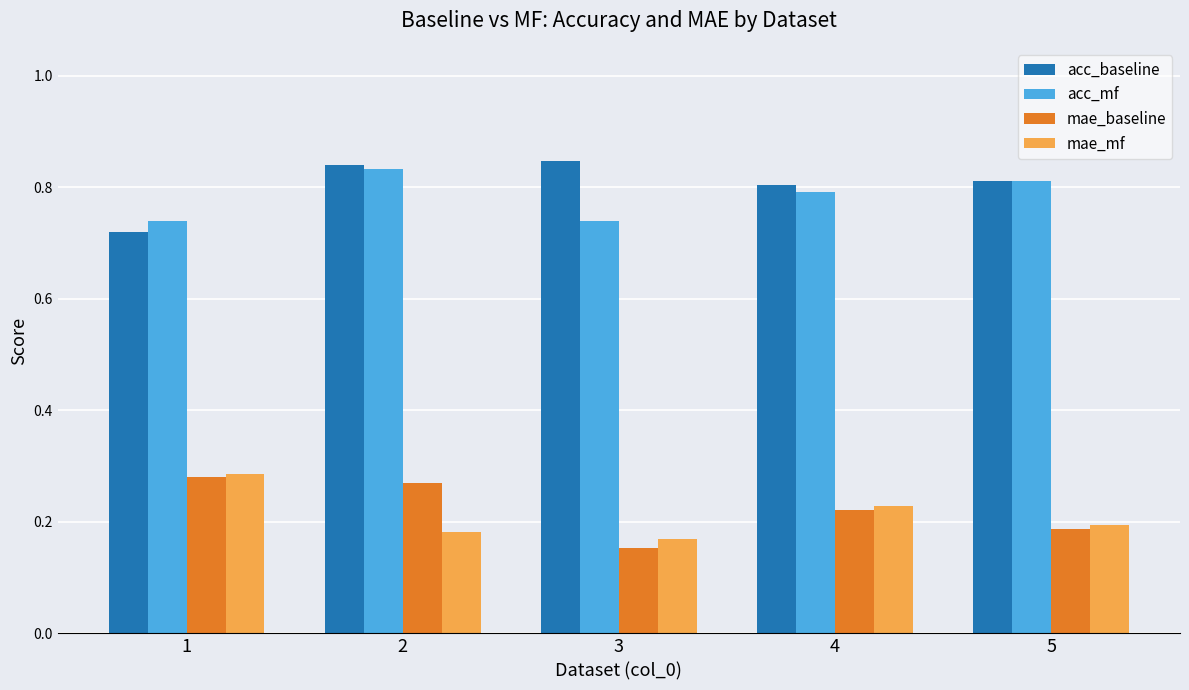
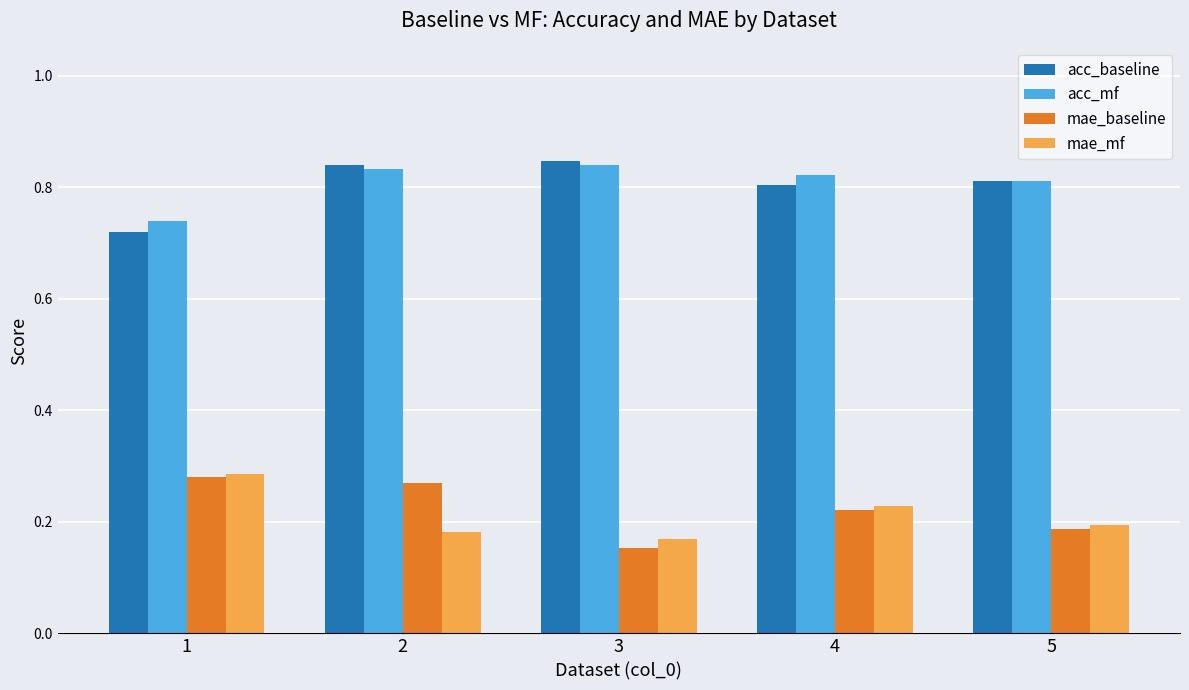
acc_mf, 3: 0.74 -> 0.84
acc_mf, 4: 0.79 -> 0.82
